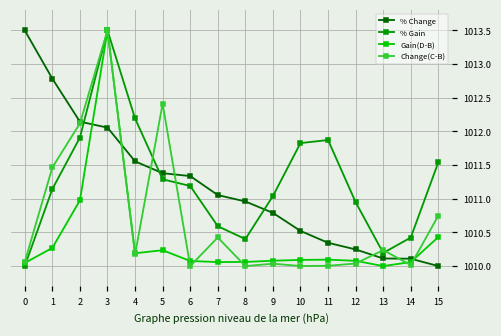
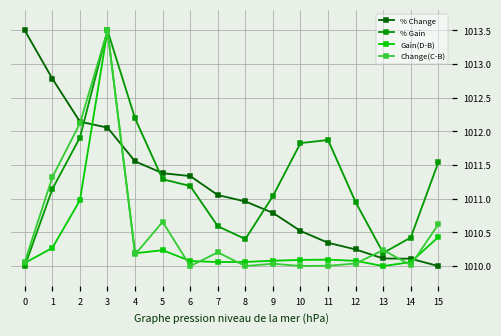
Change(C-B), 1: 1011.5 -> 1011.3
Change(C-B), 5: 1012.4 -> 1010.7
Change(C-B), 7: 1010.4 -> 1010.2
Change(C-B), 15: 1010.8 -> 1010.6
